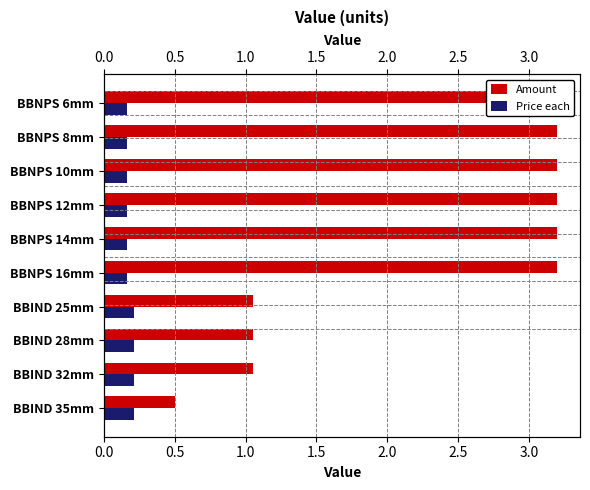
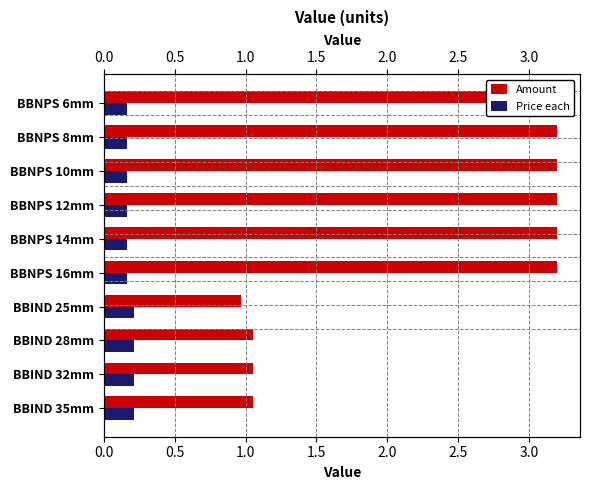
Amount, BBIND 25mm: 1.05 -> 0.97
Amount, BBIND 35mm: 0.50 -> 1.05
